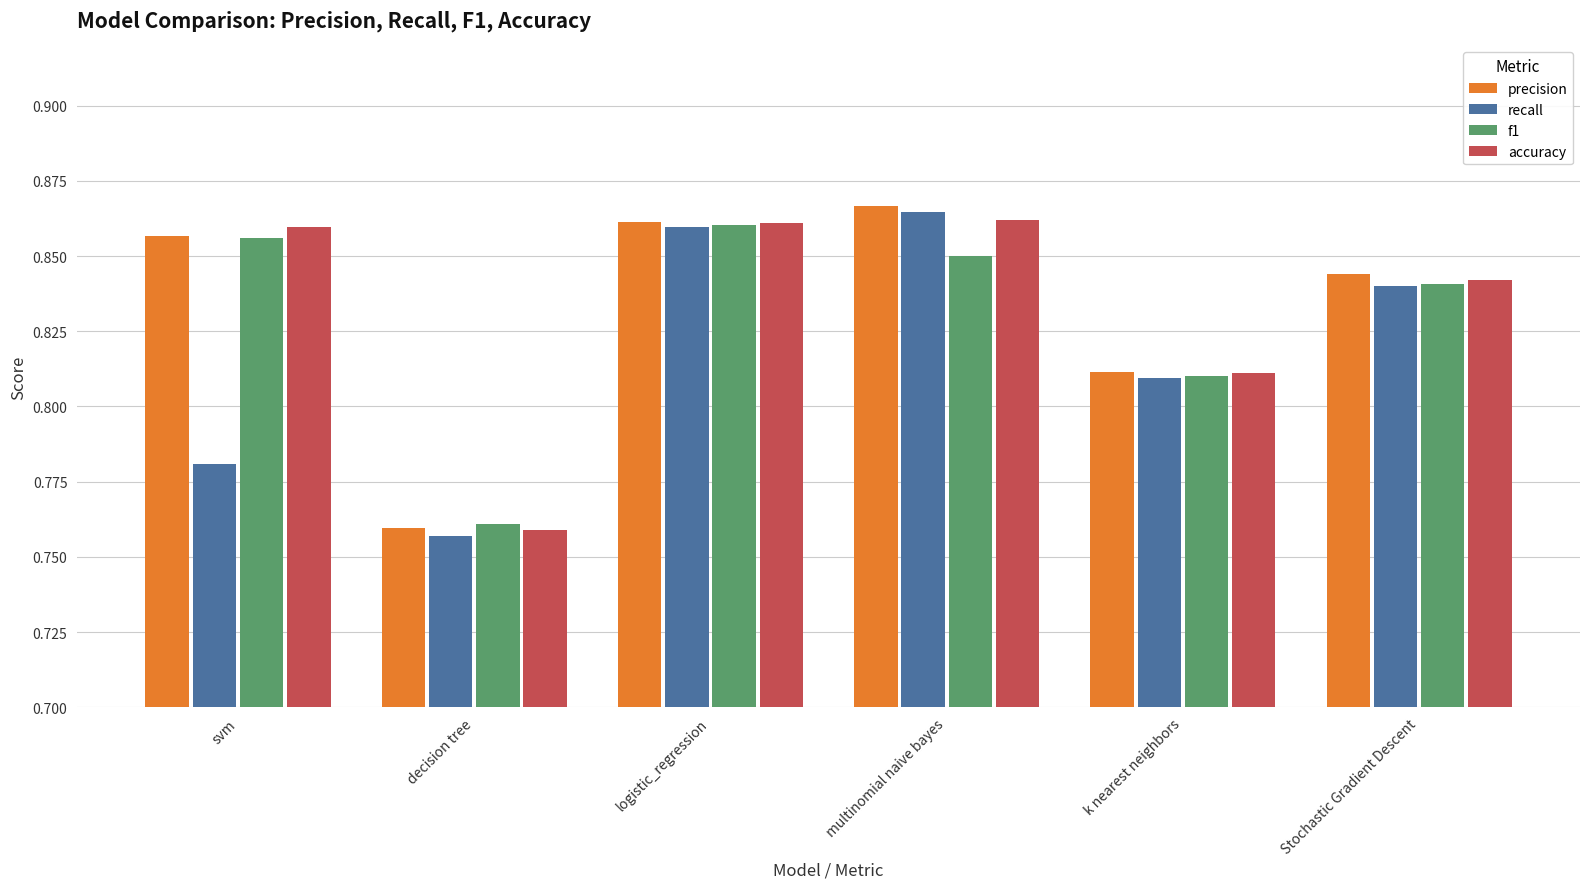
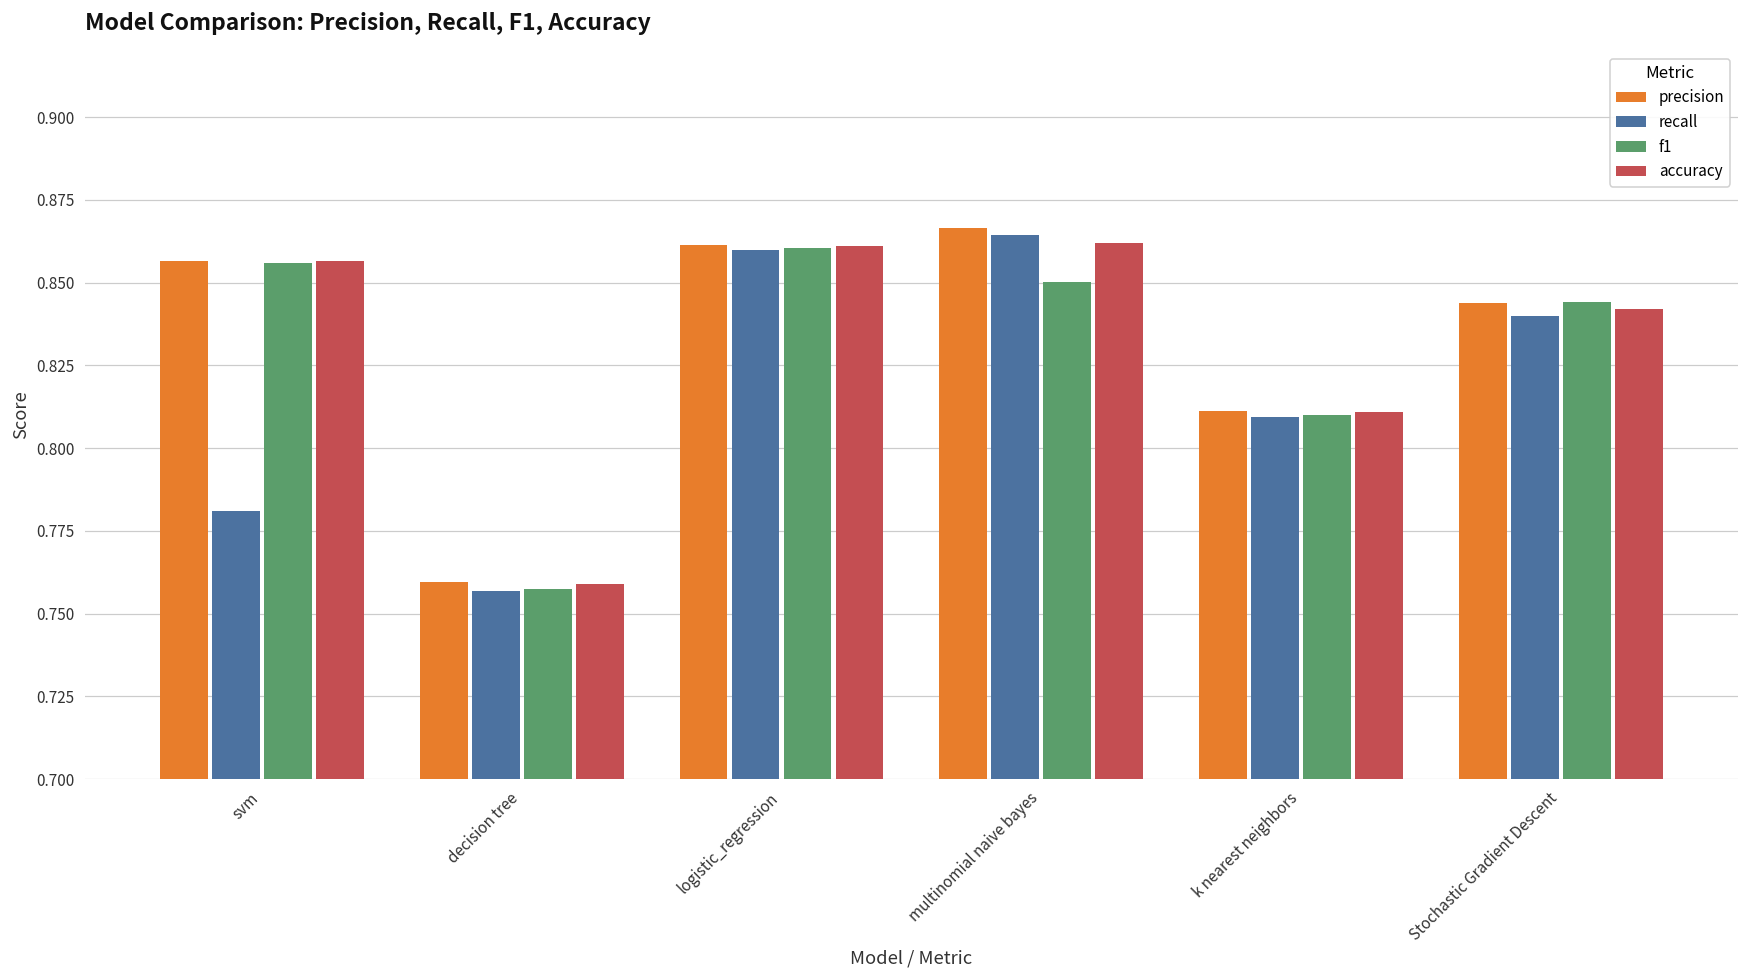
accuracy, svm: 0.860 -> 0.856
f1, decision tree: 0.761 -> 0.757
f1, Stochastic Gradient Descent: 0.841 -> 0.844
